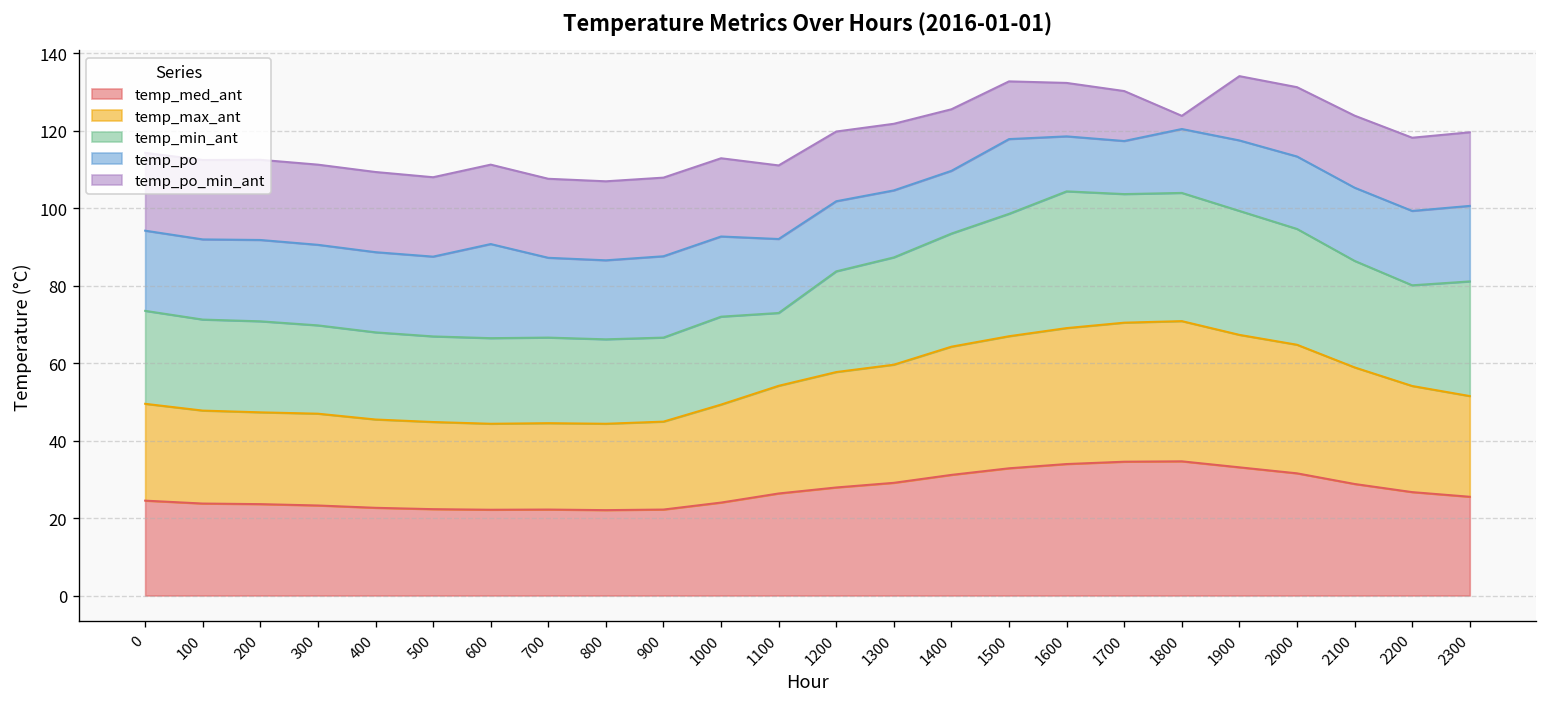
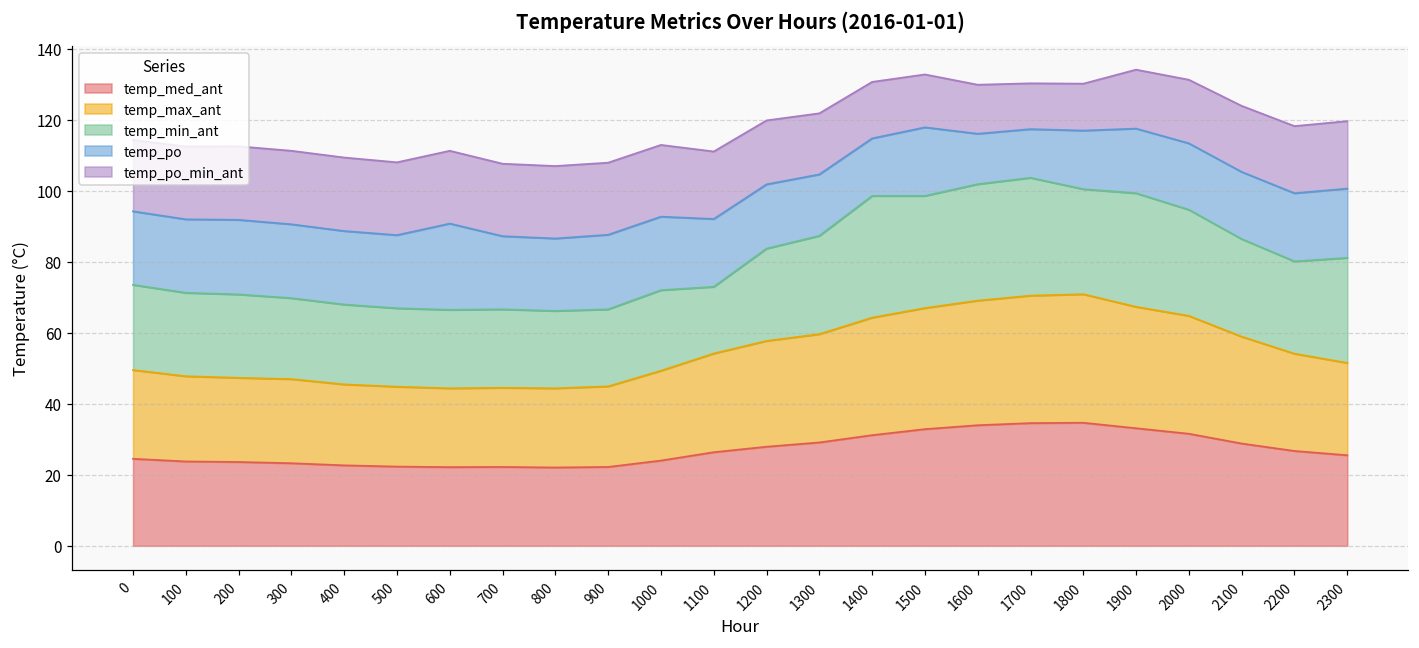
temp_min_ant, 1400: 29 -> 34
temp_min_ant, 1600: 35 -> 33
temp_min_ant, 1800: 33 -> 30
temp_po_min_ant, 1800: 3 -> 13
